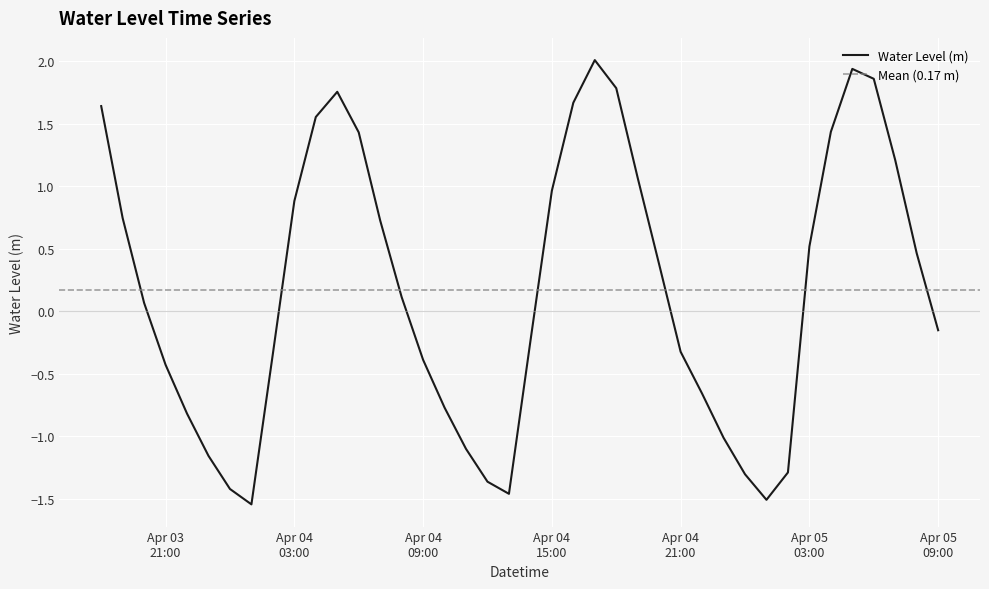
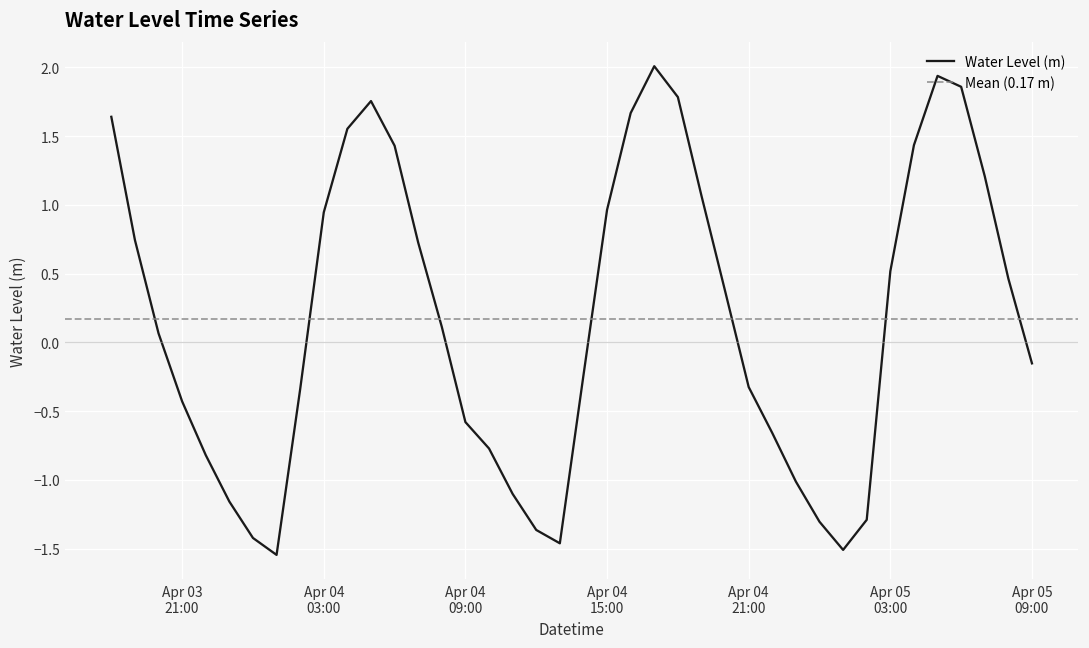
Apr 04 03:00: 0.88 -> 0.95
Apr 04 09:00: -0.39 -> -0.58
